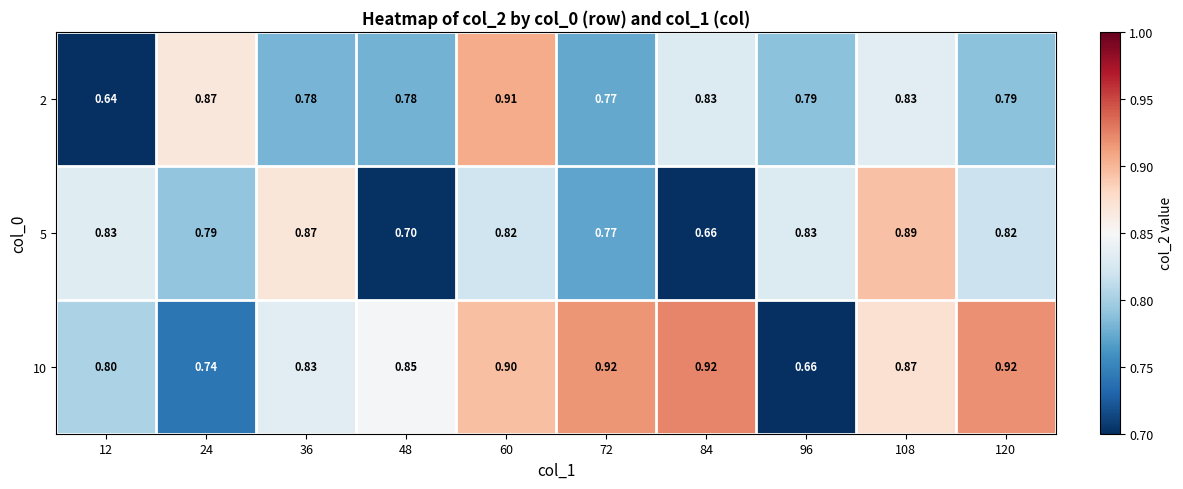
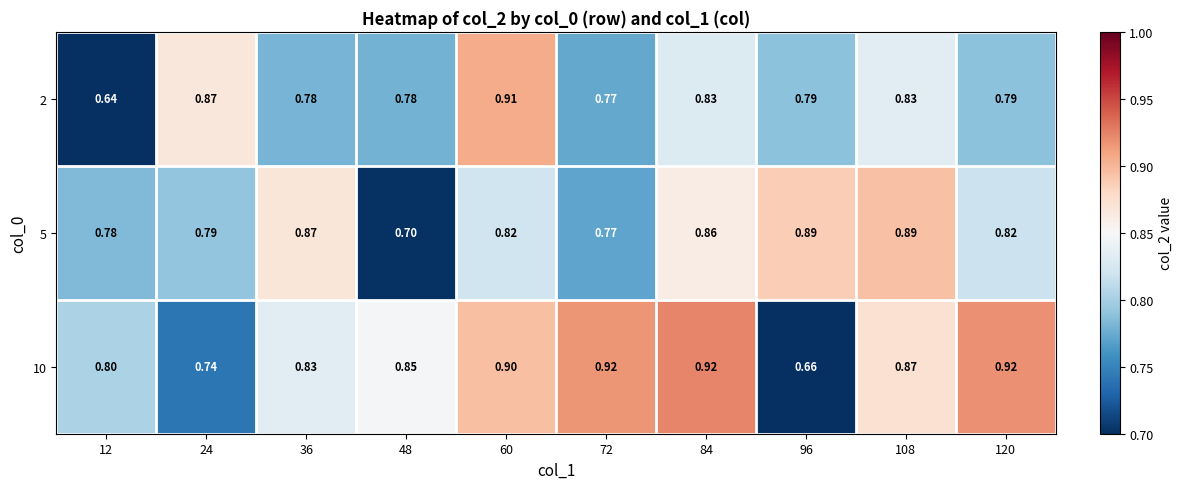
5, 12: 0.83 -> 0.78
5, 84: 0.66 -> 0.86
5, 96: 0.83 -> 0.89
